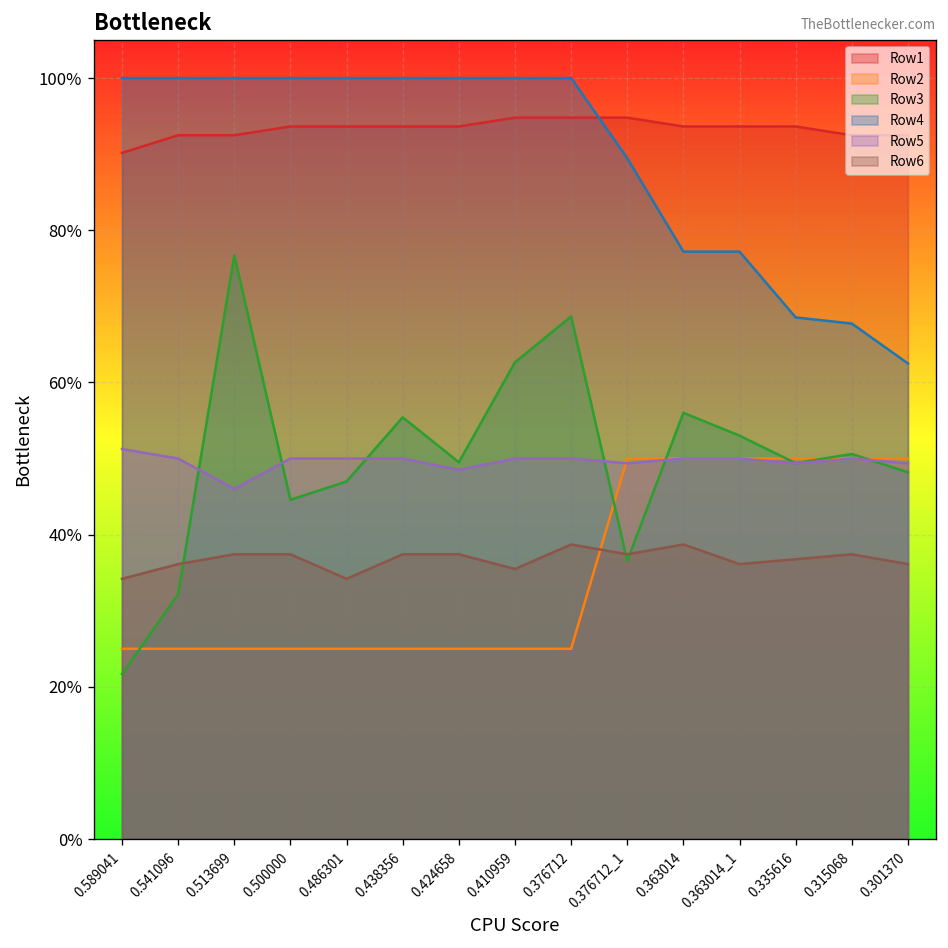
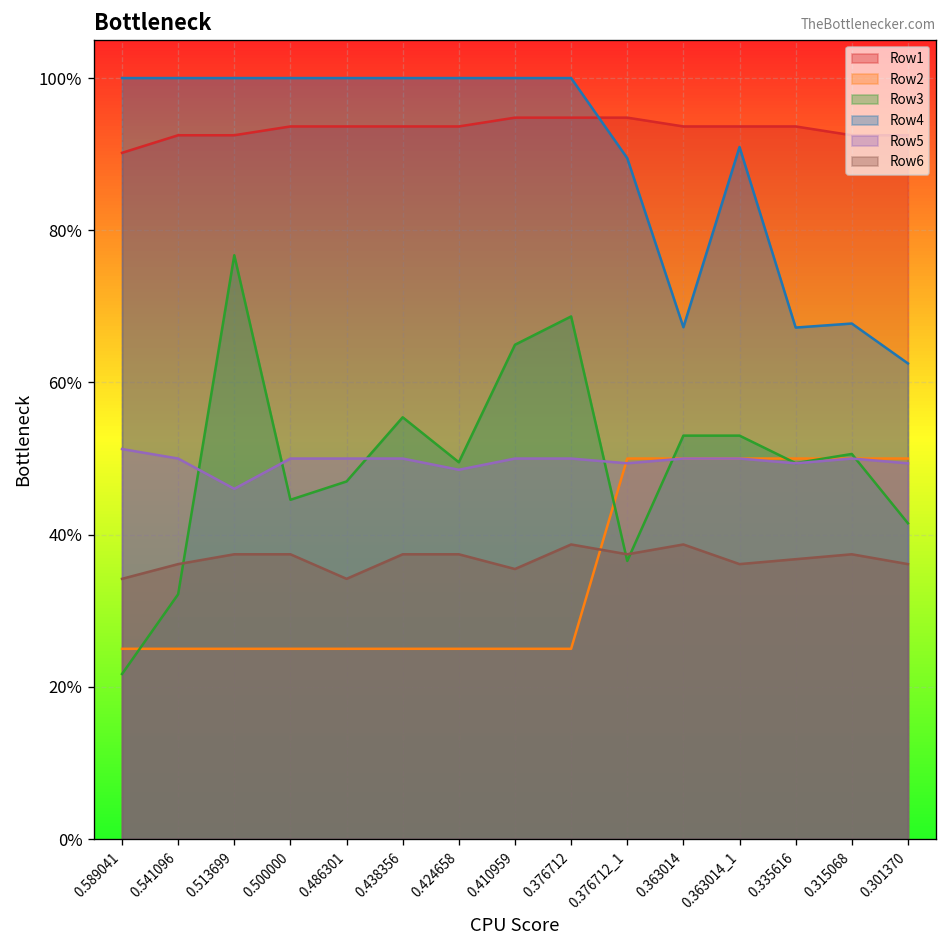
Row3, 0.410959: 63% -> 65%
Row3, 0.363014: 56% -> 53%
Row4, 0.363014: 77% -> 67%
Row4, 0.363014_1: 77% -> 91%
Row4, 0.335616: 69% -> 67%
Row3, 0.301370: 48% -> 41%
